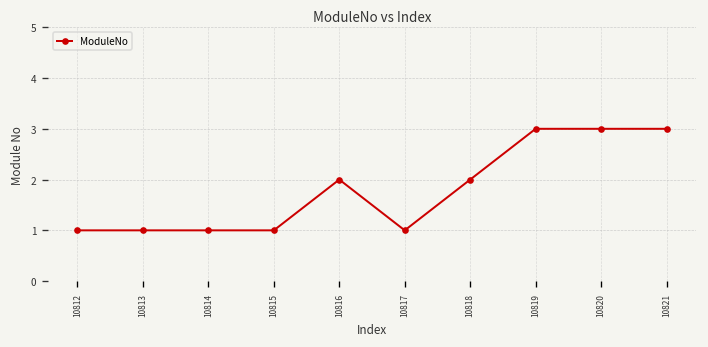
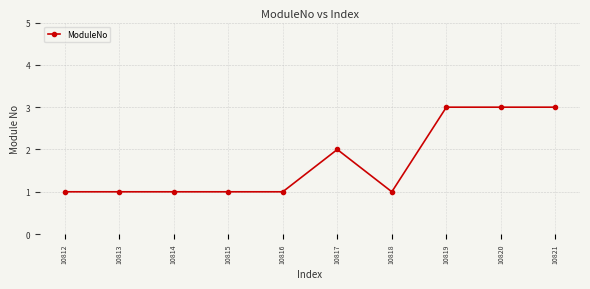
10816: 2 -> 1
10817: 1 -> 2
10818: 2 -> 1
